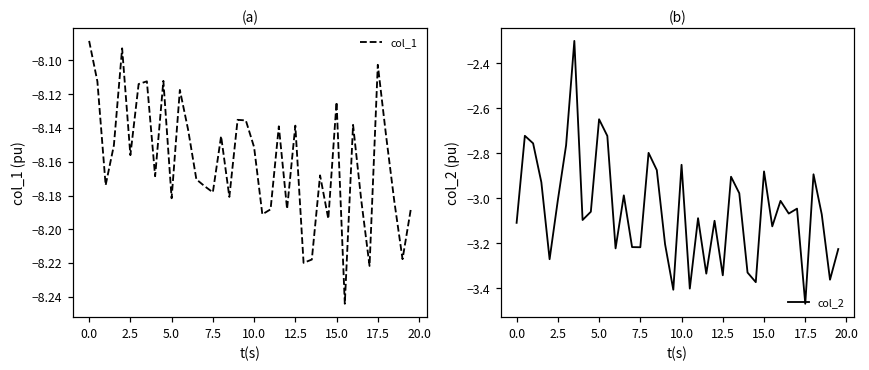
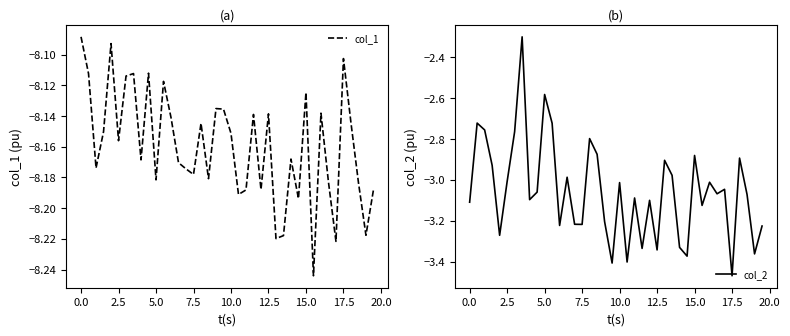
(b), 5.0: -2.65 -> -2.58
(b), 10.0: -2.85 -> -3.01
